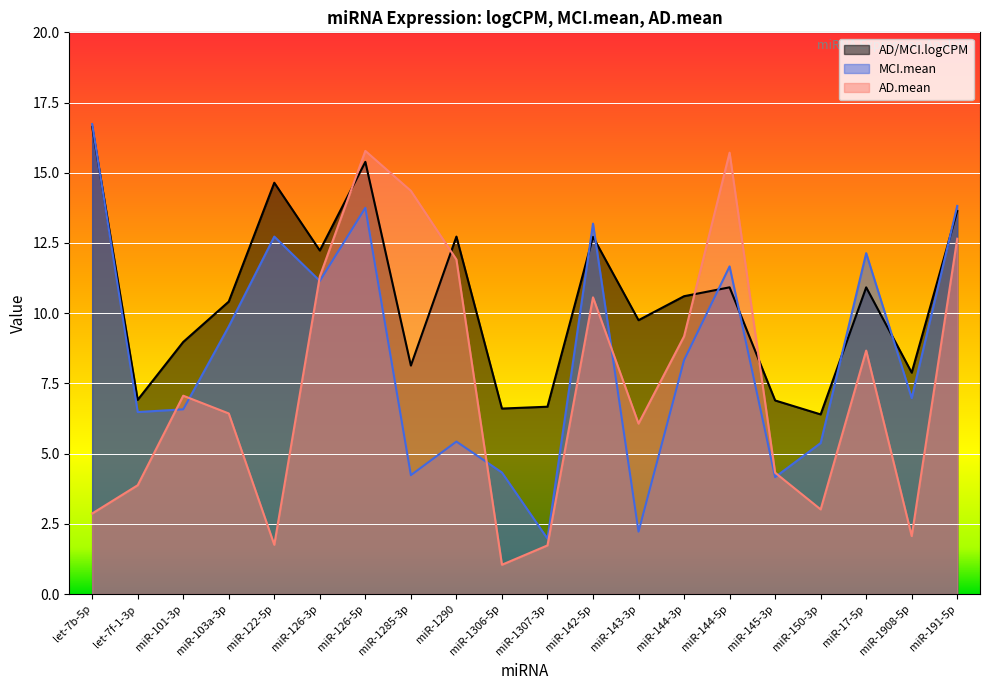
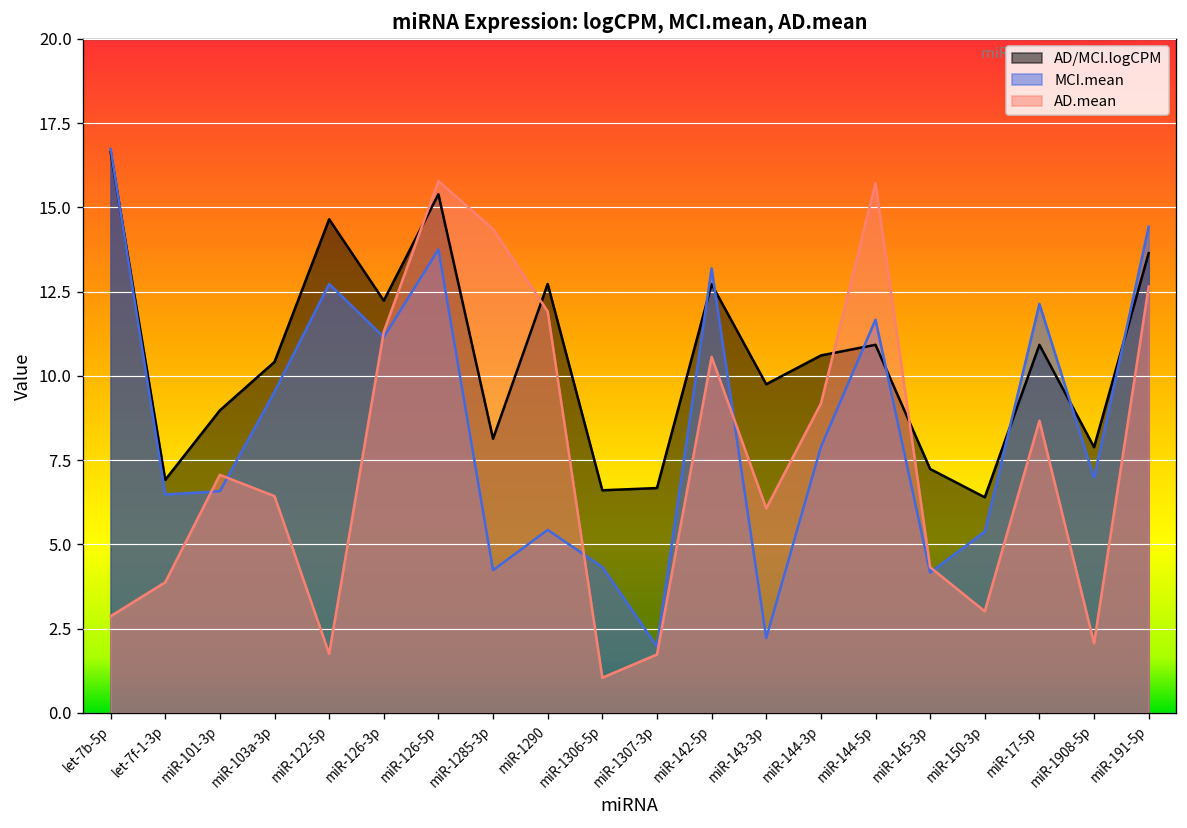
MCI.mean, miR-144-3p: 8.3 -> 7.9
AD/MCI.logCPM, miR-145-3p: 6.9 -> 7.2
MCI.mean, miR-191-5p: 13.8 -> 14.4
